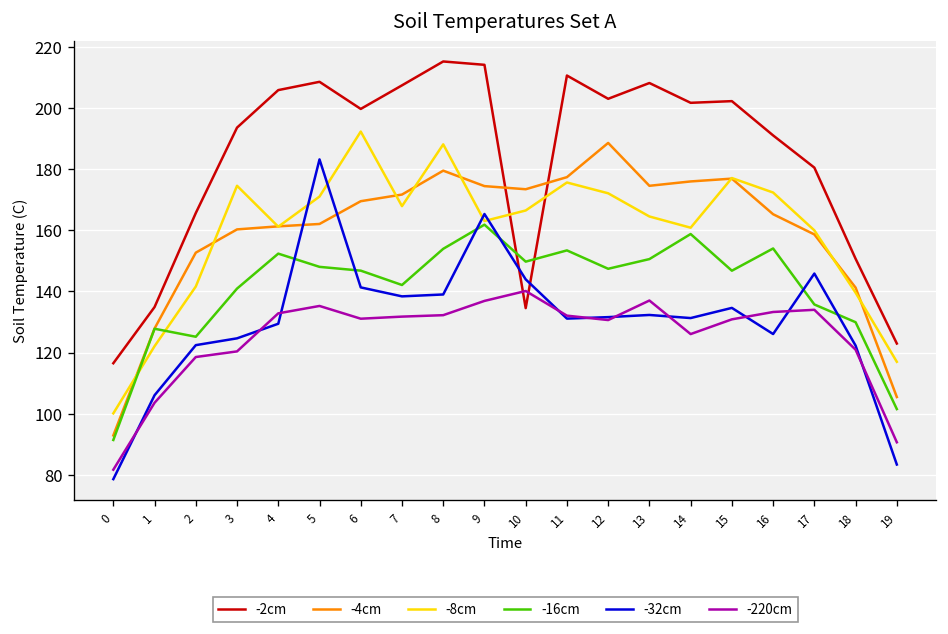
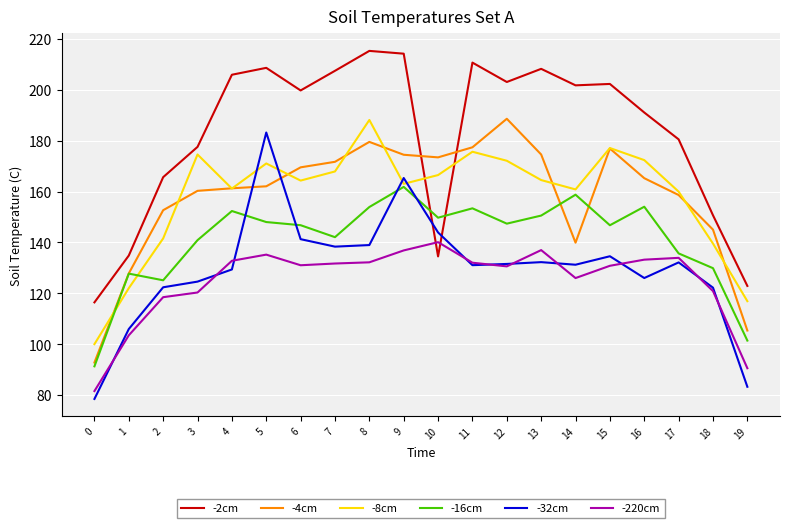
-2cm, 3: 194 -> 178
-8cm, 6: 192 -> 164
-4cm, 14: 176 -> 140
-32cm, 17: 146 -> 132
-4cm, 18: 141 -> 145
